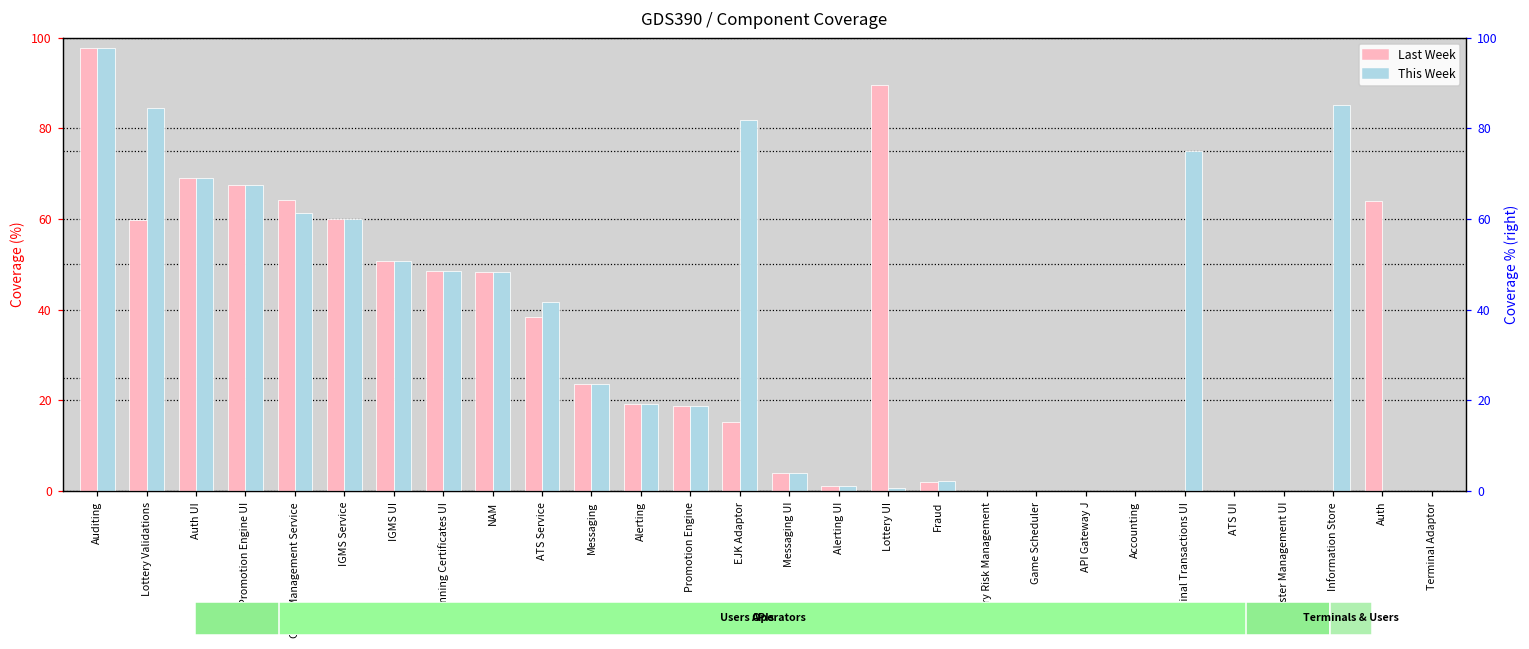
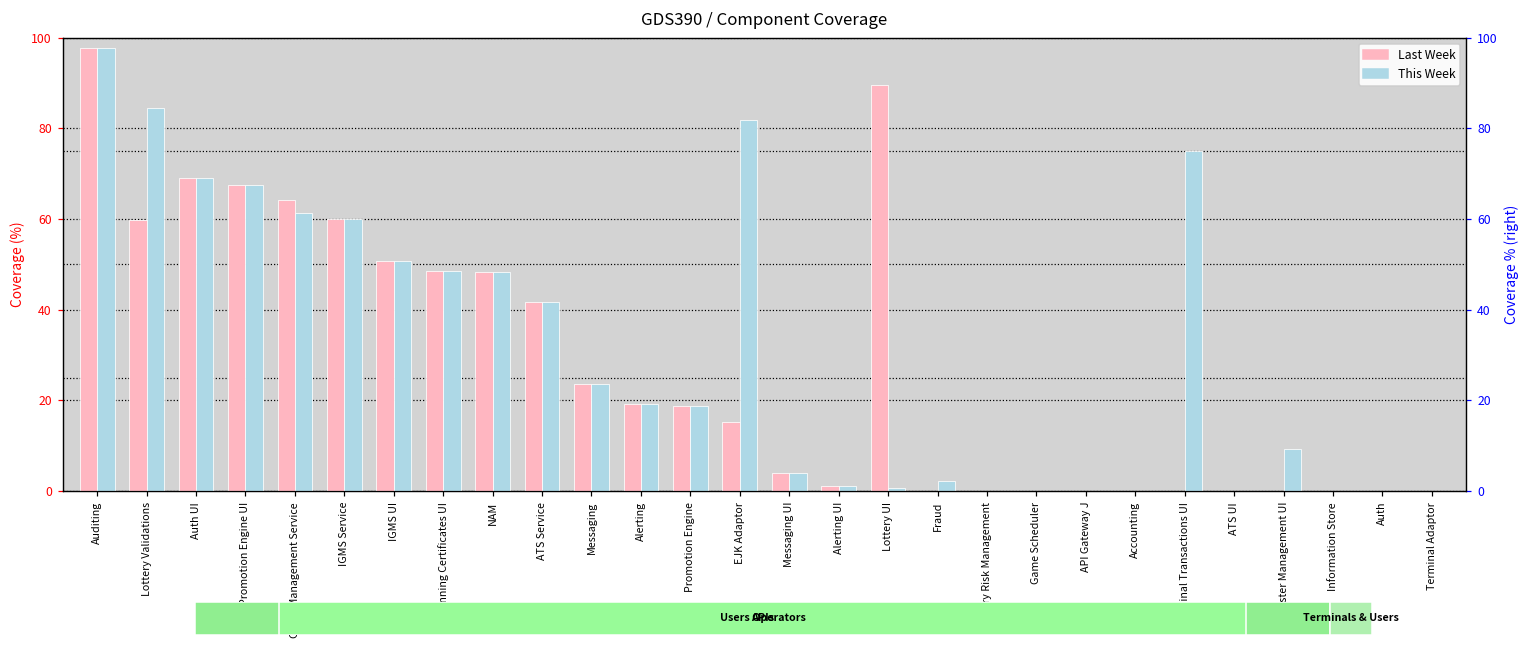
GDS390 / Component Coverage, Last Week, ATS Service: 38 -> 42
GDS390 / Component Coverage, Last Week, Fraud: 2 -> 0
GDS390 / Component Coverage, This Week, Cluster Management UI: 0 -> 9
GDS390 / Component Coverage, This Week, Information Store: 85 -> 0
GDS390 / Component Coverage, Last Week, Auth: 64 -> 0
